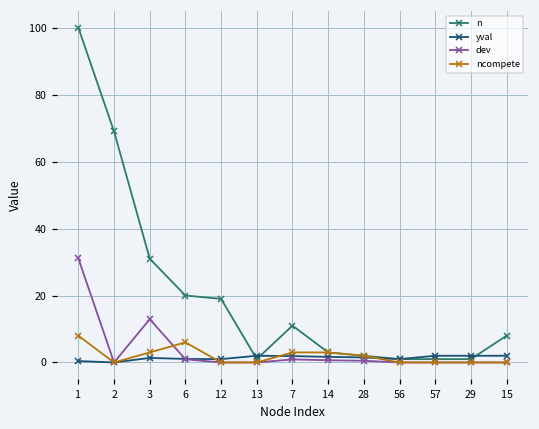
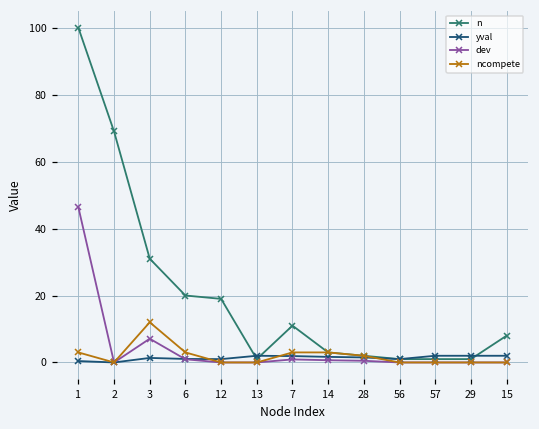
dev, 1: 31 -> 46
ncompete, 1: 8 -> 3
dev, 3: 13 -> 7
ncompete, 3: 3 -> 12
ncompete, 6: 6 -> 3
